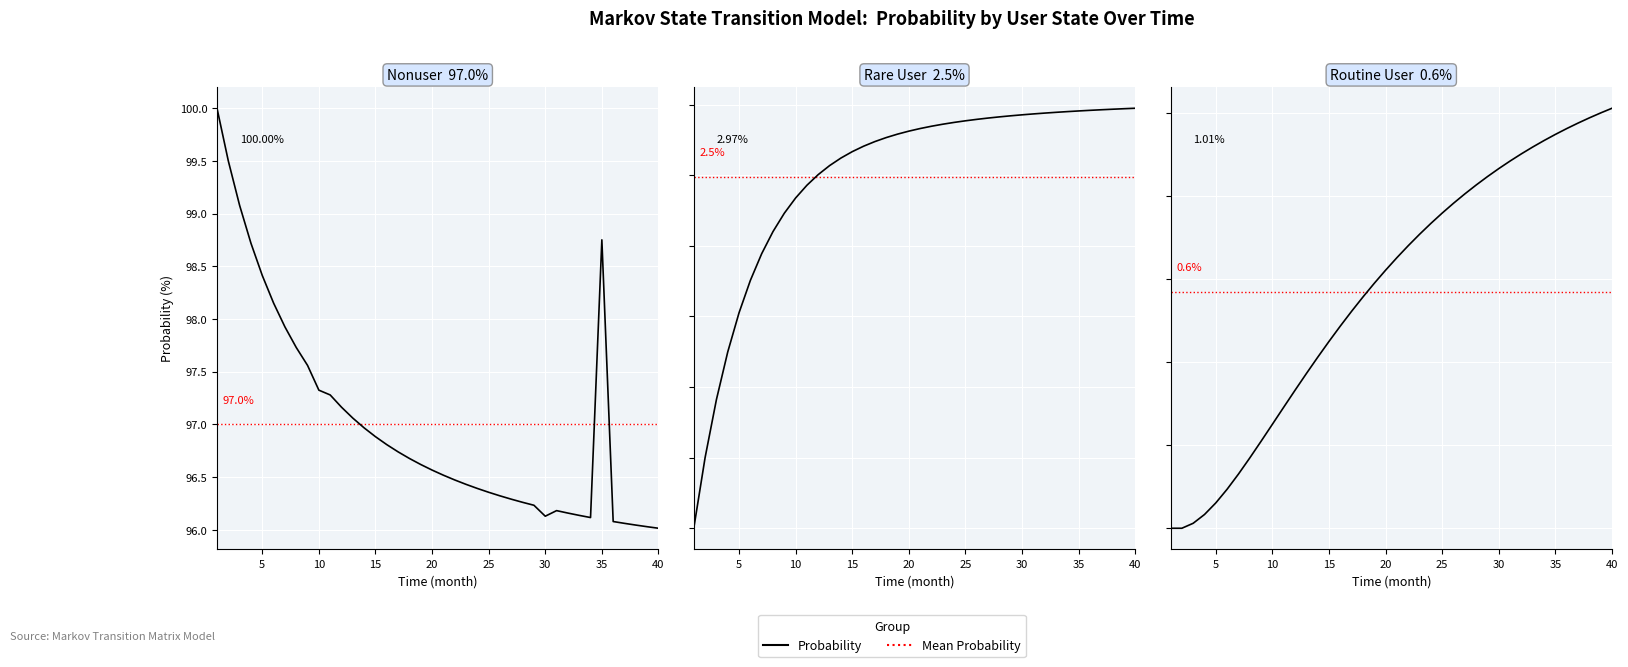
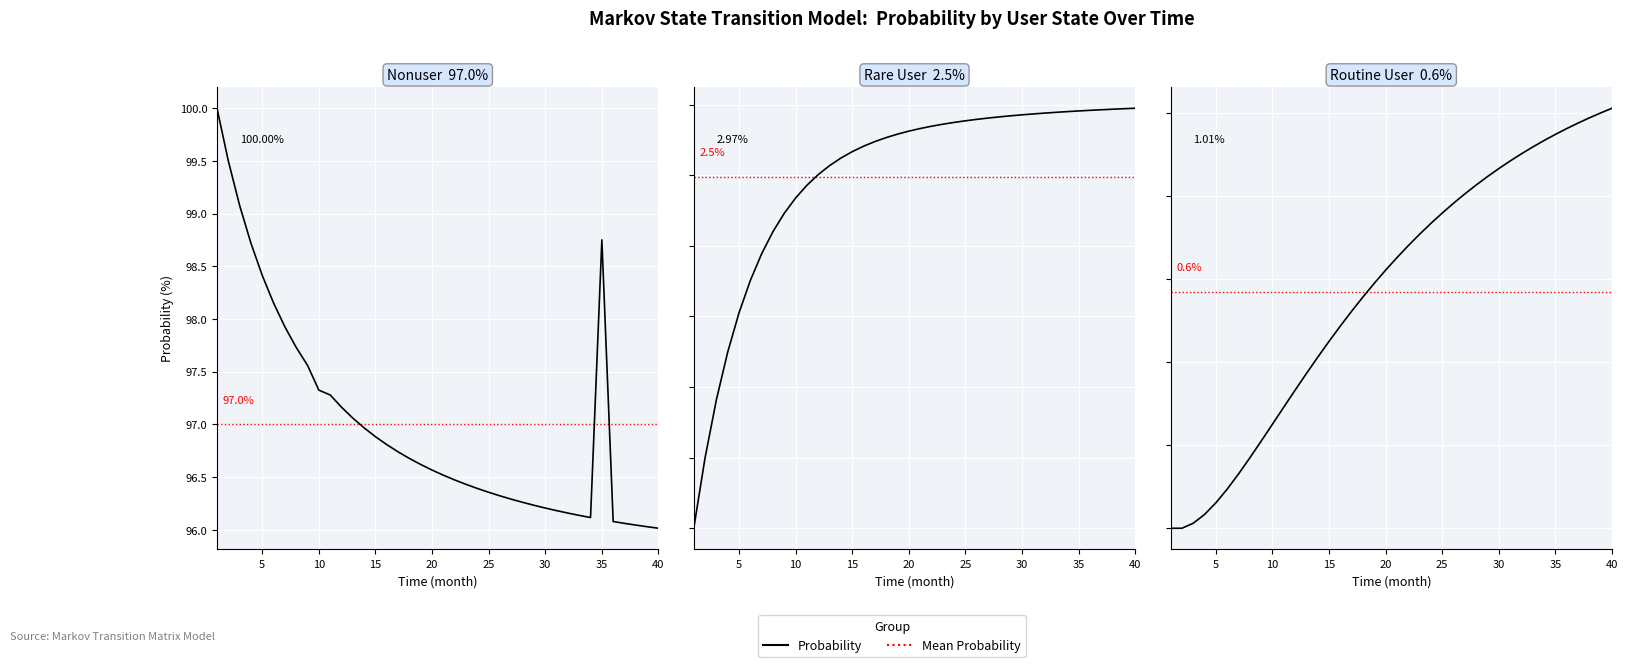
Nonuser 97.0%, 30: 96.13 -> 96.21
